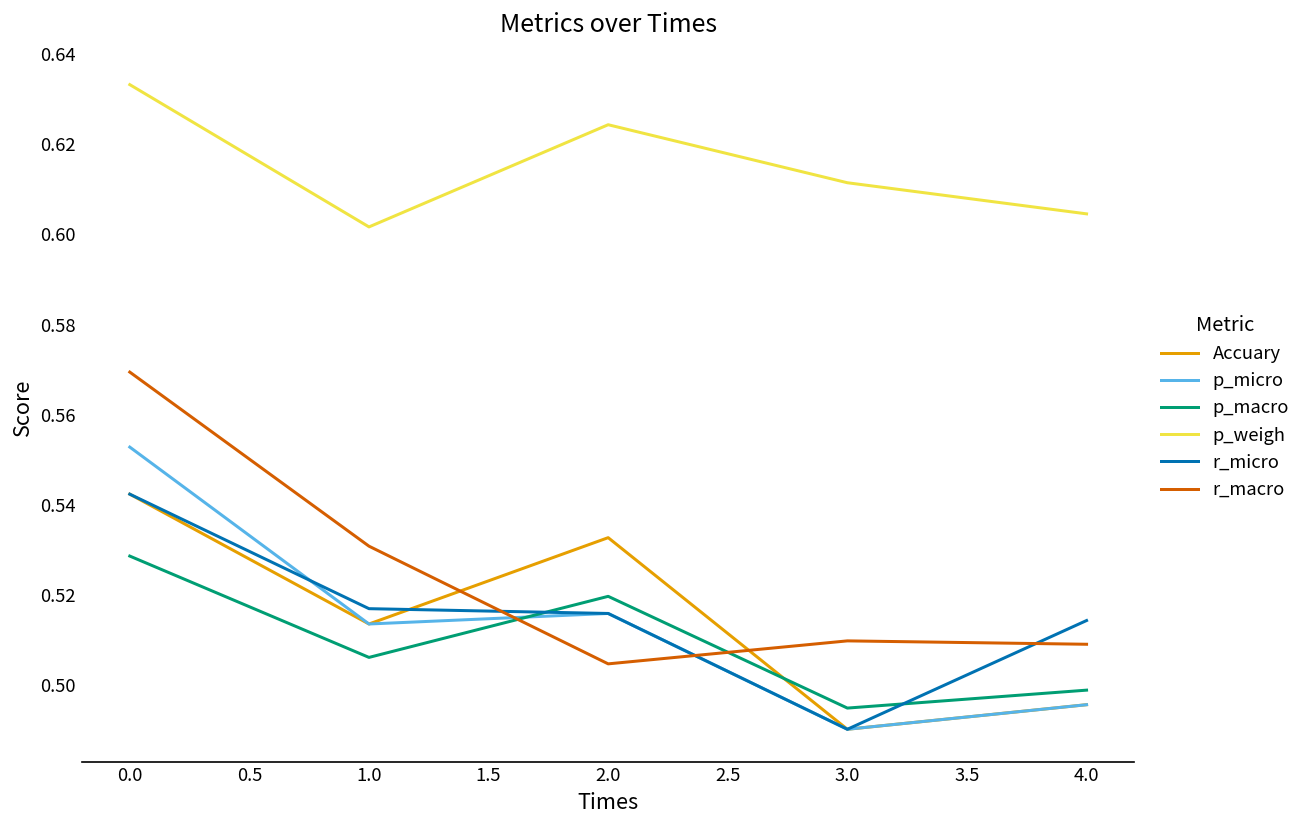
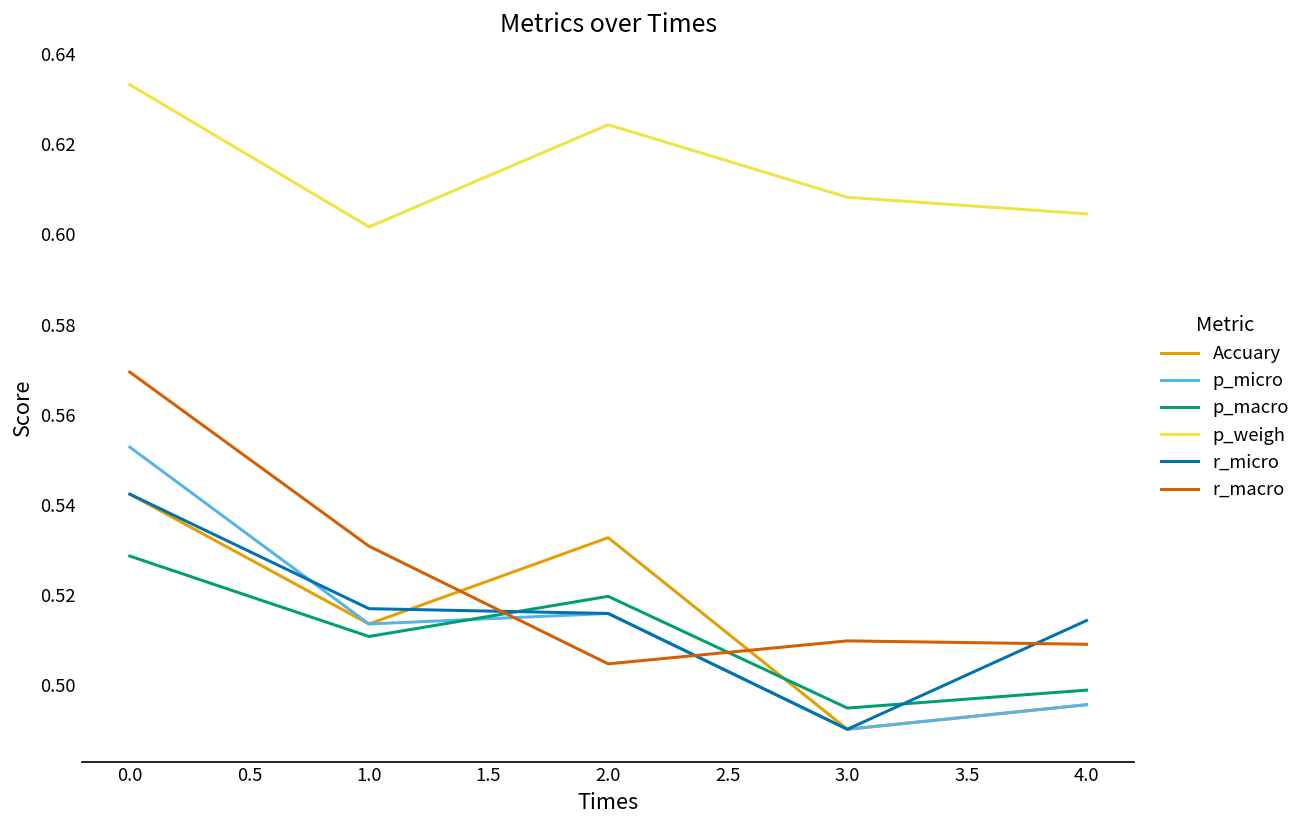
p_macro, 1.0: 0.506 -> 0.511
p_weigh, 3.0: 0.611 -> 0.608
